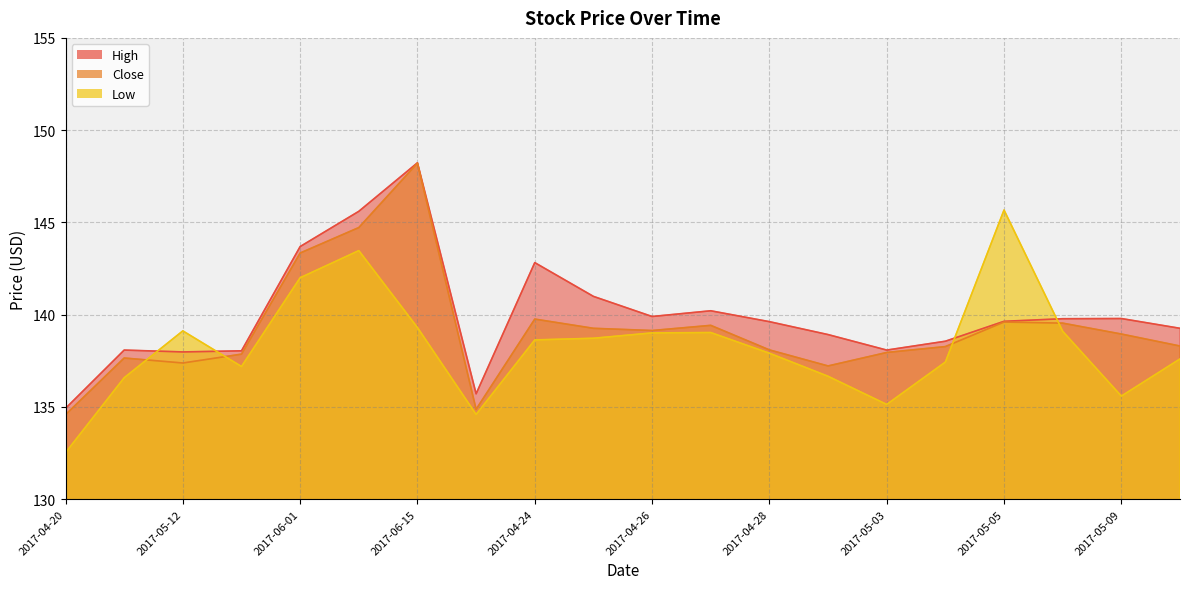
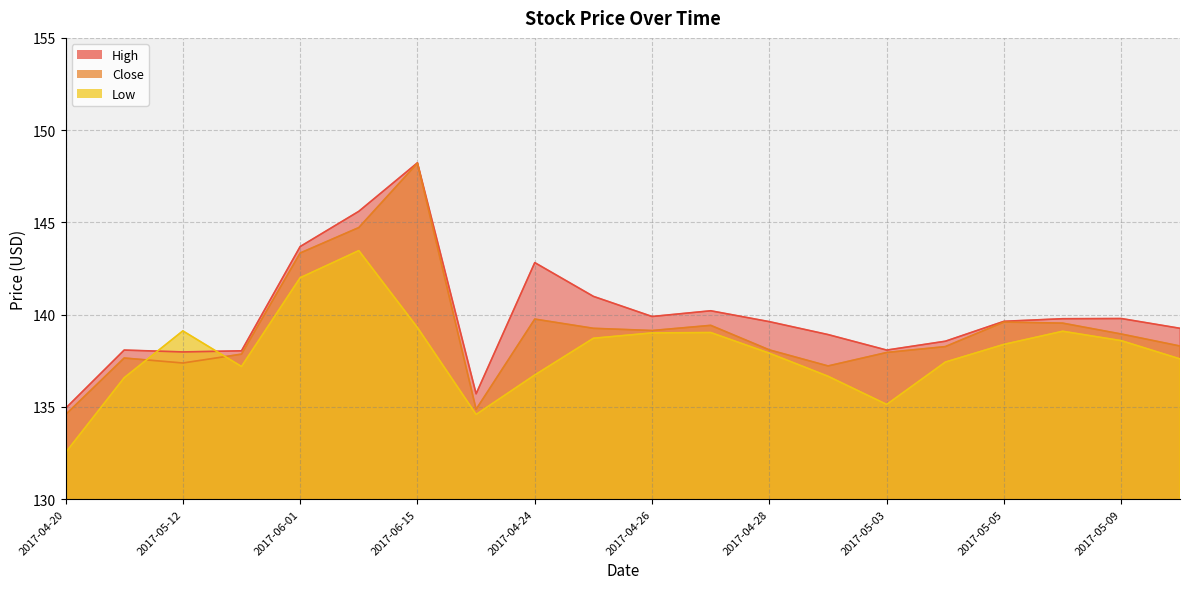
Low, 2017-04-24: 138.6 -> 136.7
Low, 2017-05-05: 145.7 -> 138.4
Low, 2017-05-09: 135.6 -> 138.6
